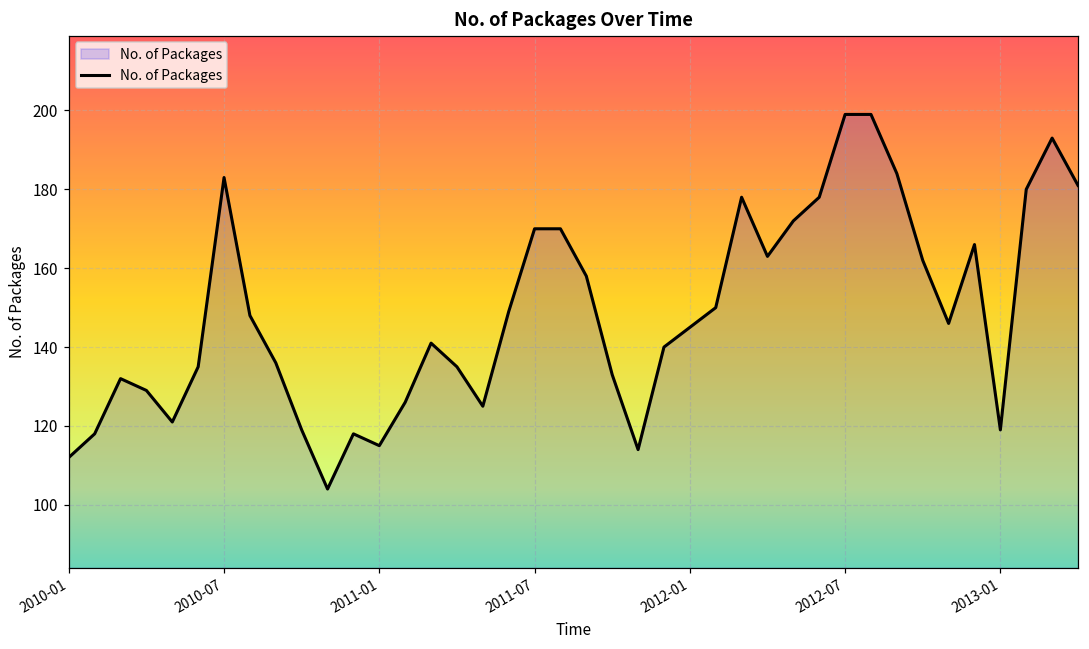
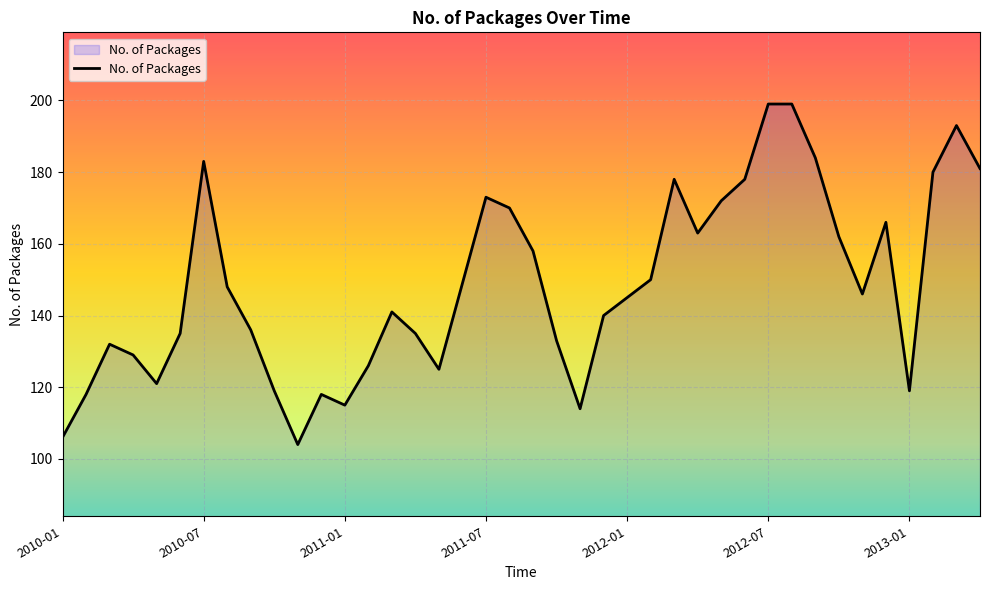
2010-01: 112 -> 106
2011-07: 170 -> 173
